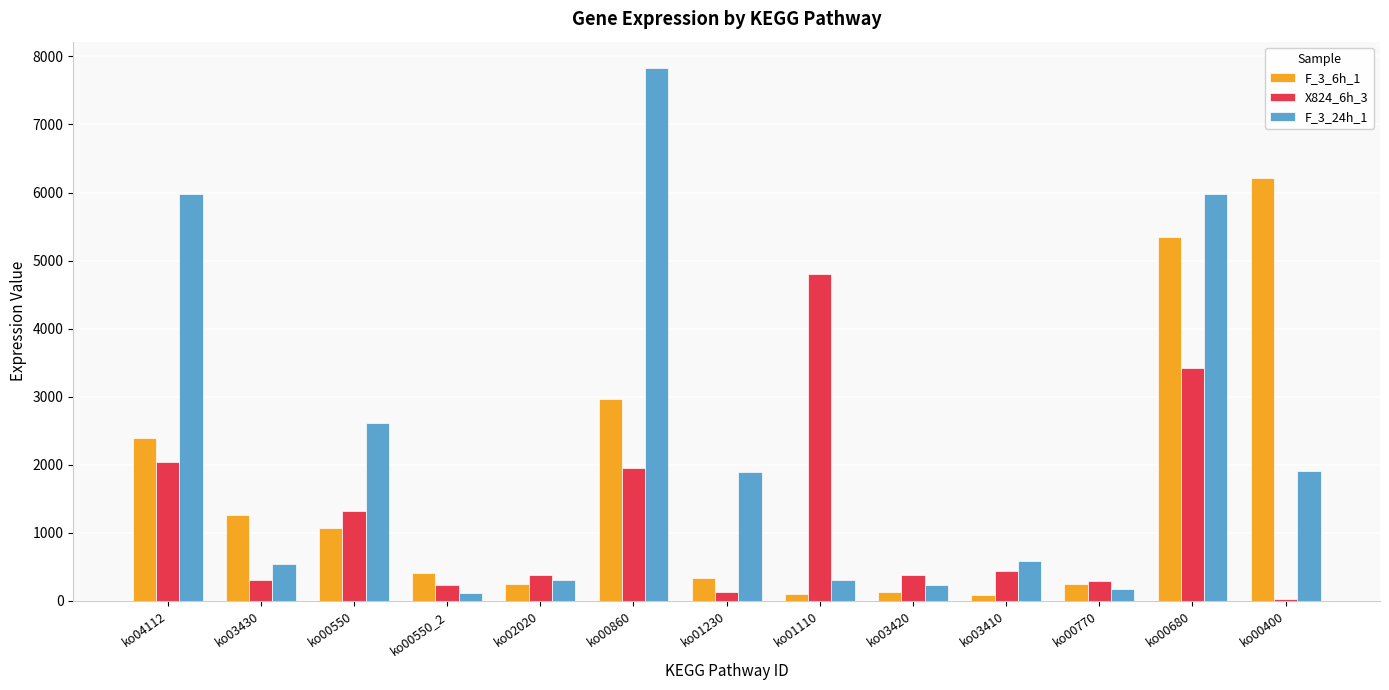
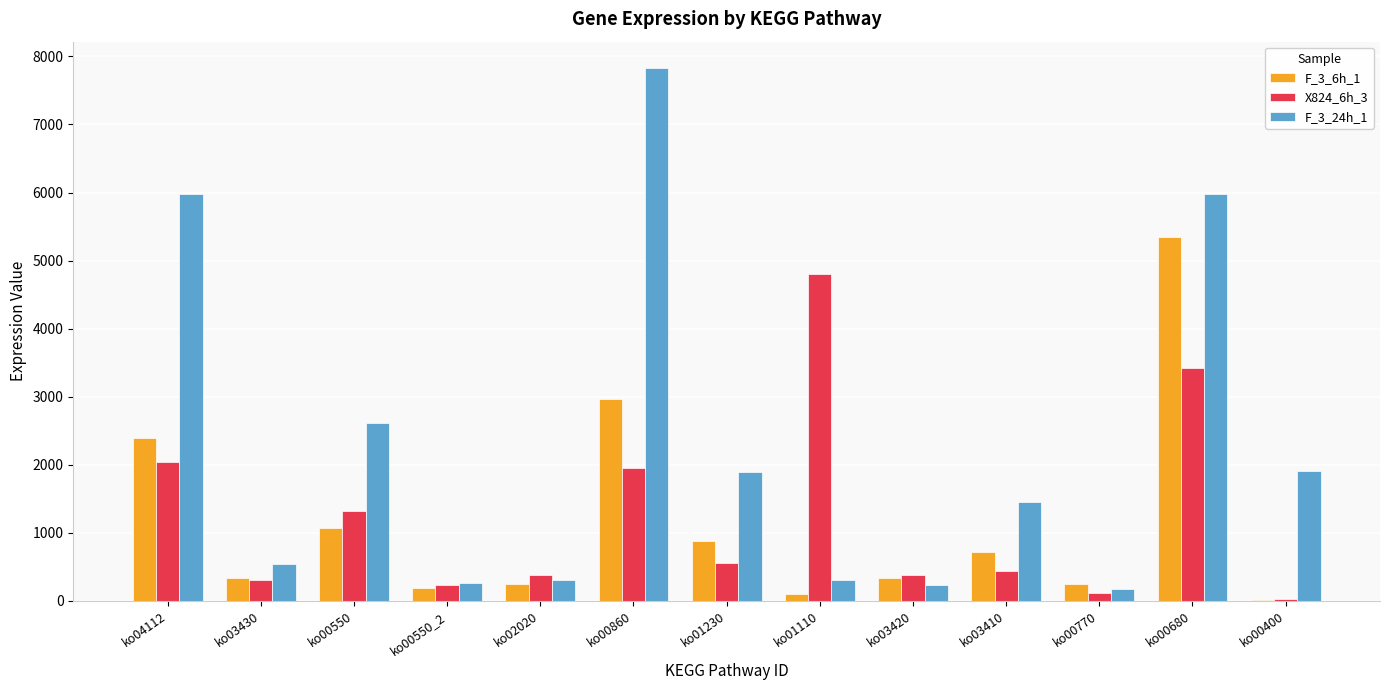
F_3_6h_1, ko03430: 1300 -> 300
F_3_6h_1, ko00550_2: 400 -> 200
F_3_24h_1, ko00550_2: 100 -> 300
F_3_6h_1, ko01230: 300 -> 900
X824_6h_3, ko01230: 100 -> 600
F_3_6h_1, ko03420: 100 -> 300
F_3_6h_1, ko03410: 100 -> 700
F_3_24h_1, ko03410: 600 -> 1500
X824_6h_3, ko00770: 300 -> 100
F_3_6h_1, ko00400: 6200 -> 0
